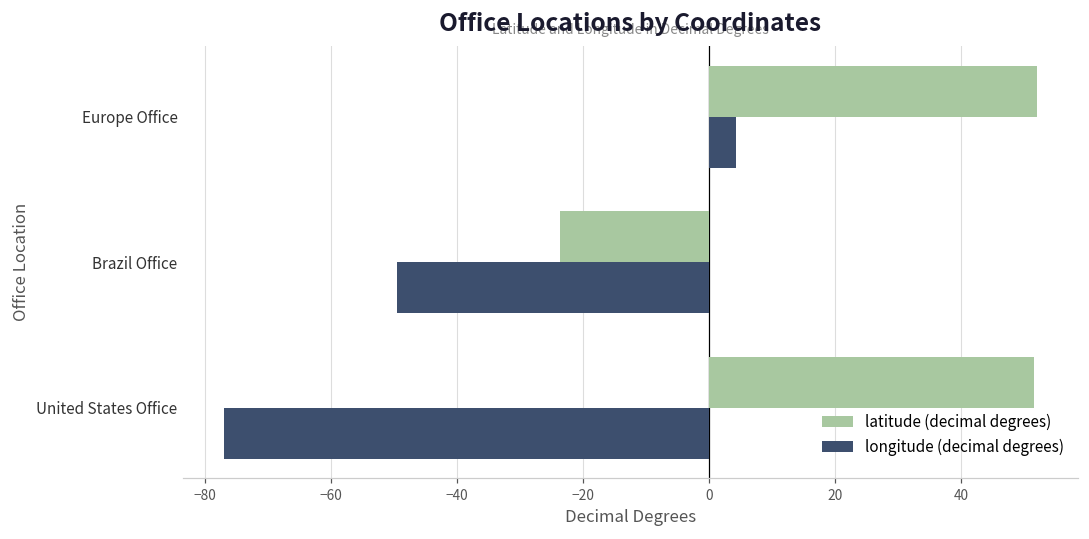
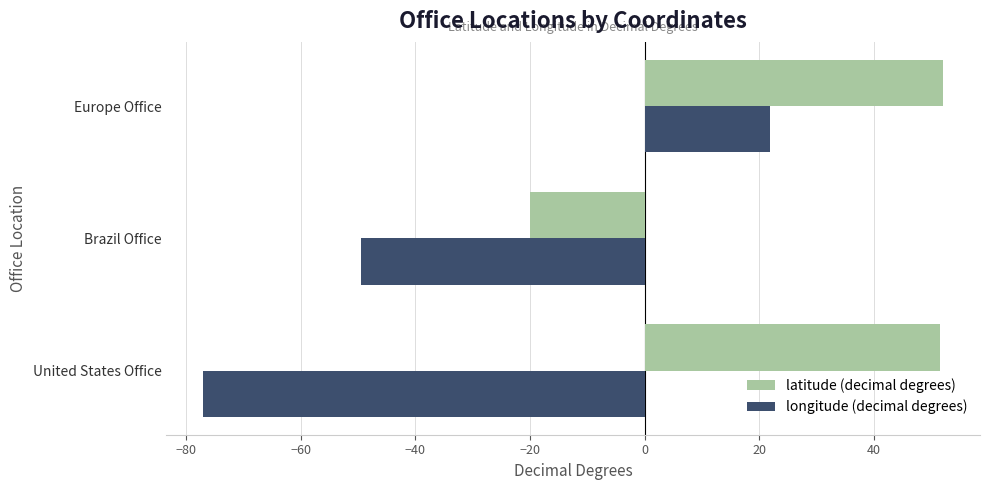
longitude (decimal degrees), Europe Office: 4 -> 22
latitude (decimal degrees), Brazil Office: -24 -> -20
